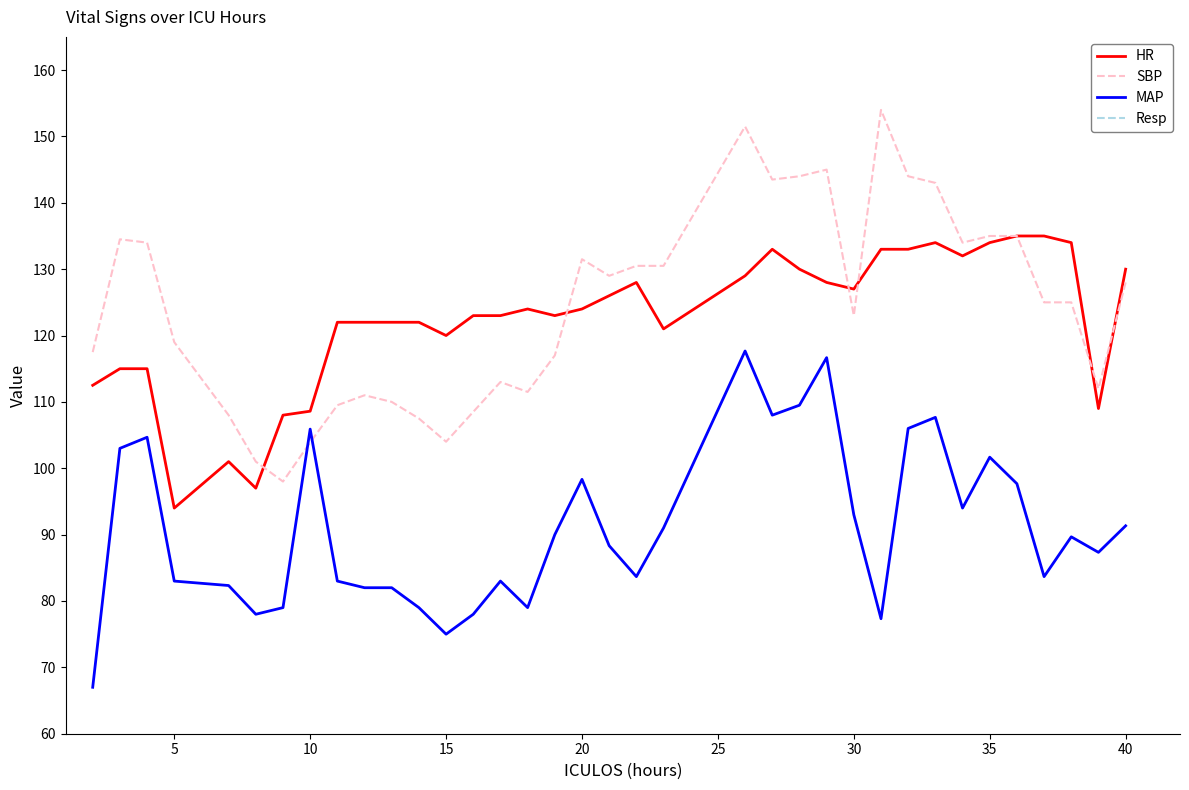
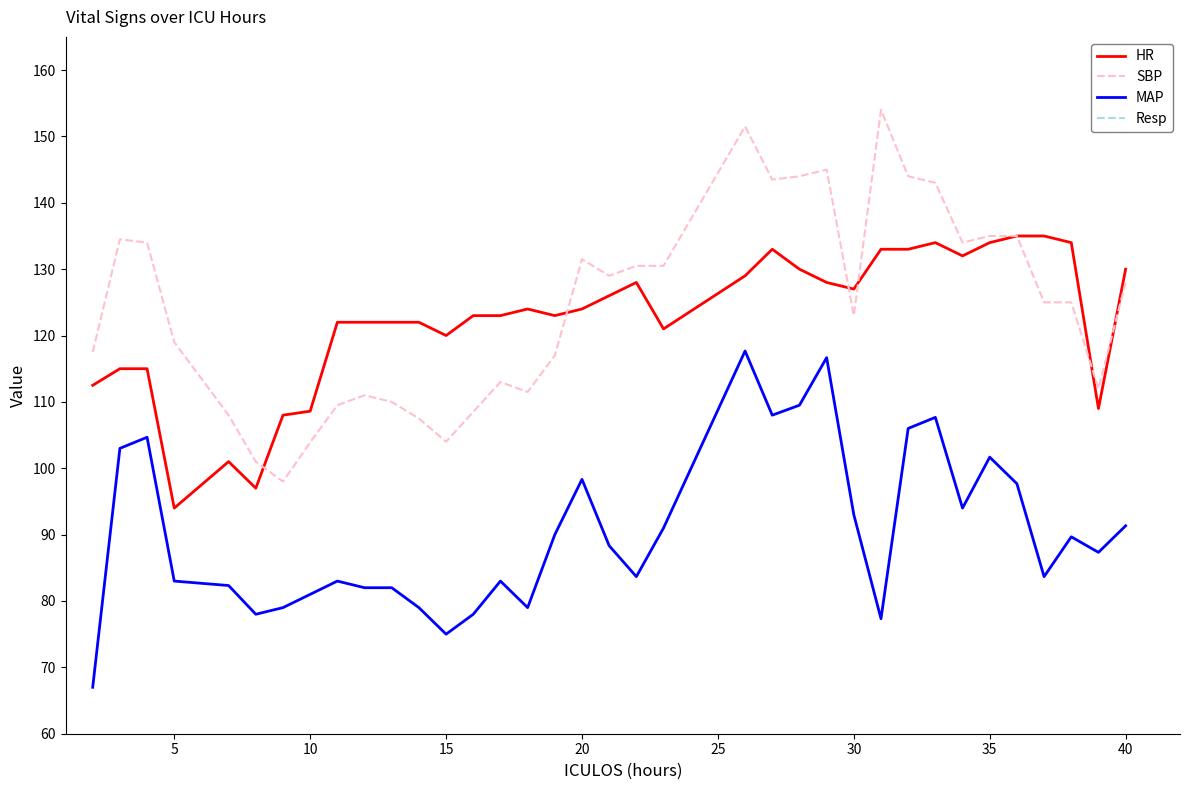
MAP, 10: 106 -> 81
